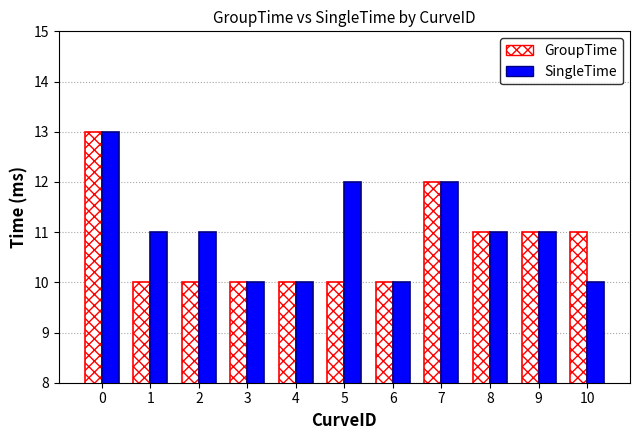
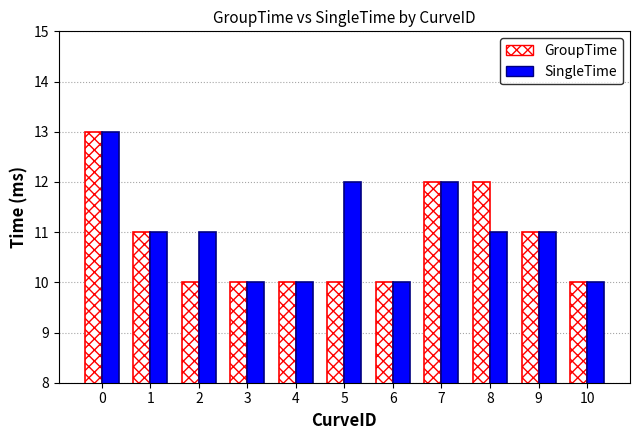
GroupTime, 1: 10 -> 11
GroupTime, 8: 11 -> 12
GroupTime, 10: 11 -> 10
